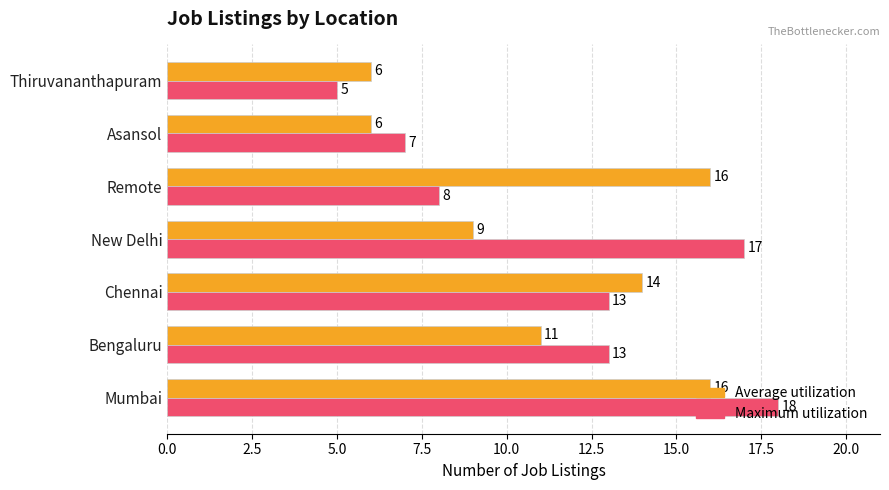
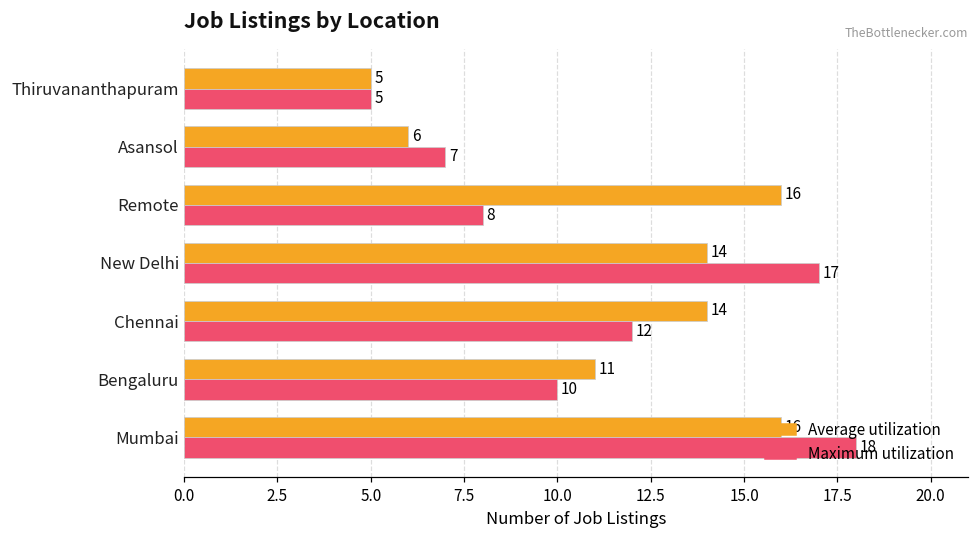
Average utilization, Thiruvananthapuram: 6 -> 5
Average utilization, New Delhi: 9 -> 14
Maximum utilization, Chennai: 13 -> 12
Maximum utilization, Bengaluru: 13 -> 10
